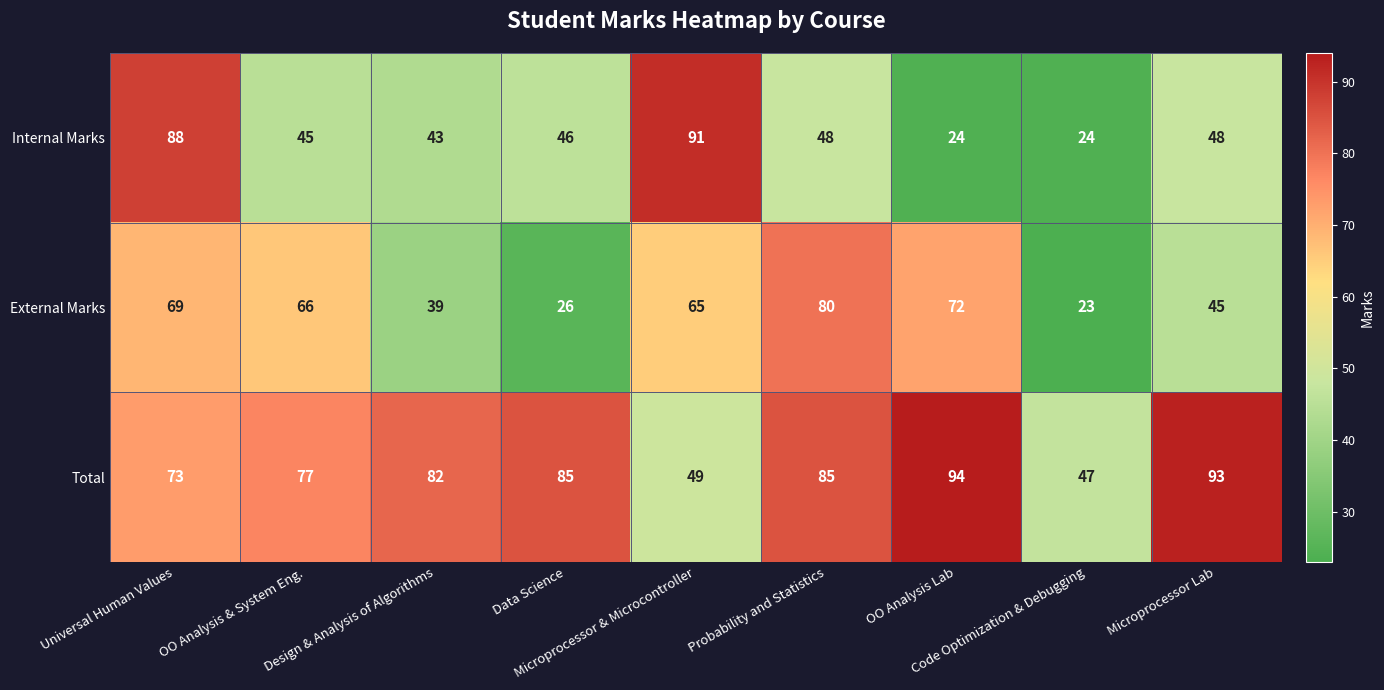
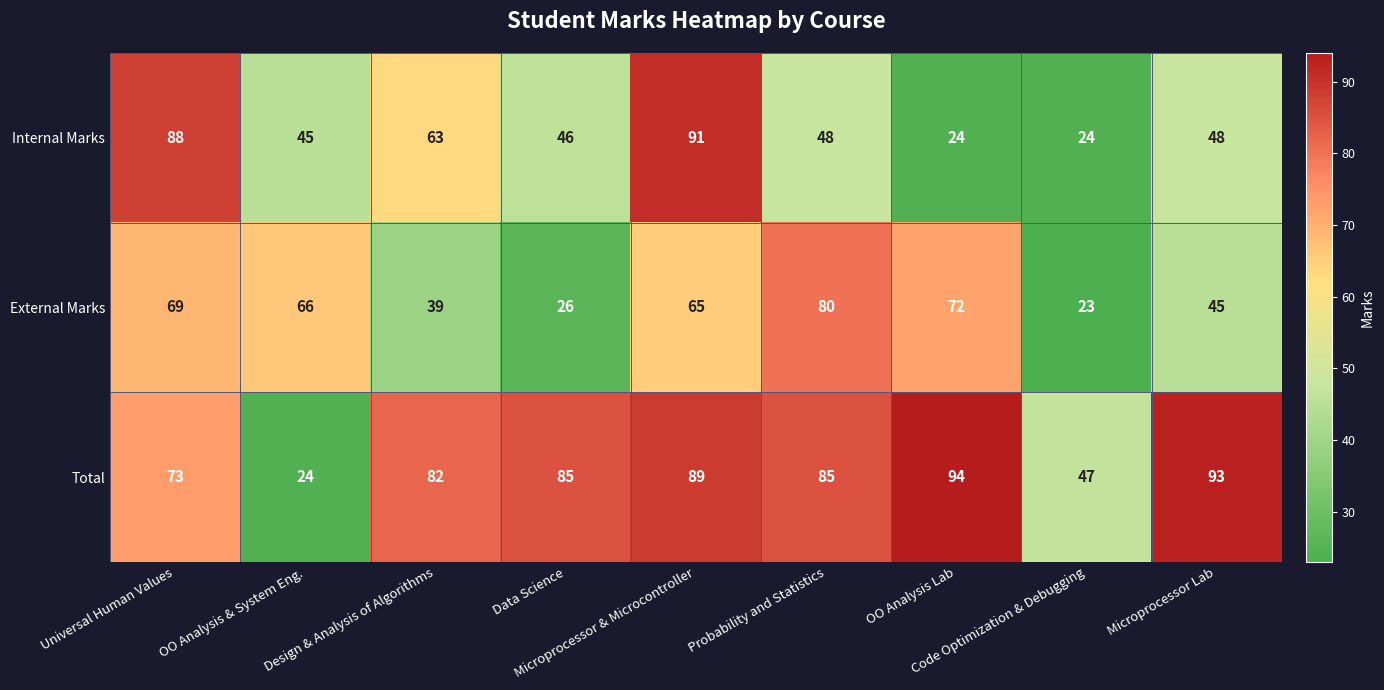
Internal Marks, Design & Analysis of Algorithms: 43 -> 63
Total, OO Analysis & System Eng.: 77 -> 24
Total, Microprocessor & Microcontroller: 49 -> 89
